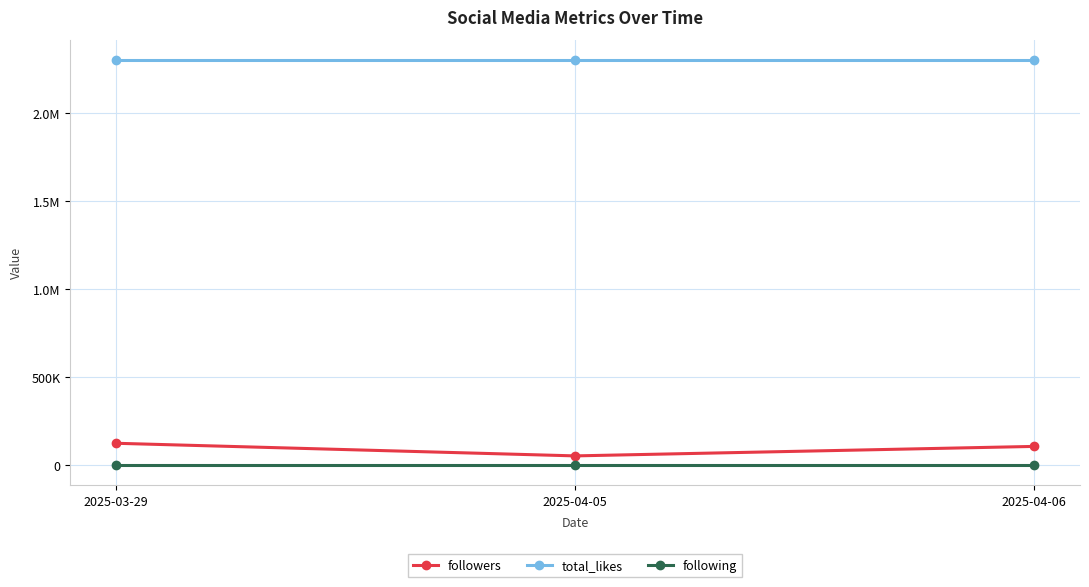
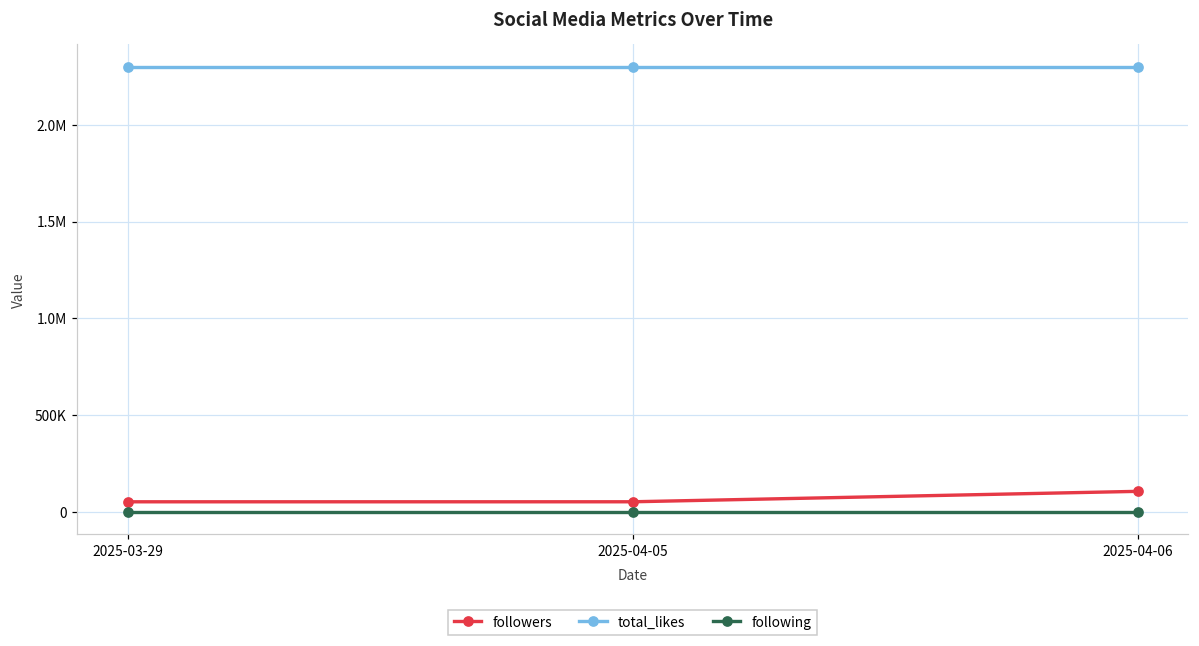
followers, 2025-03-29: 120000 -> 50000
